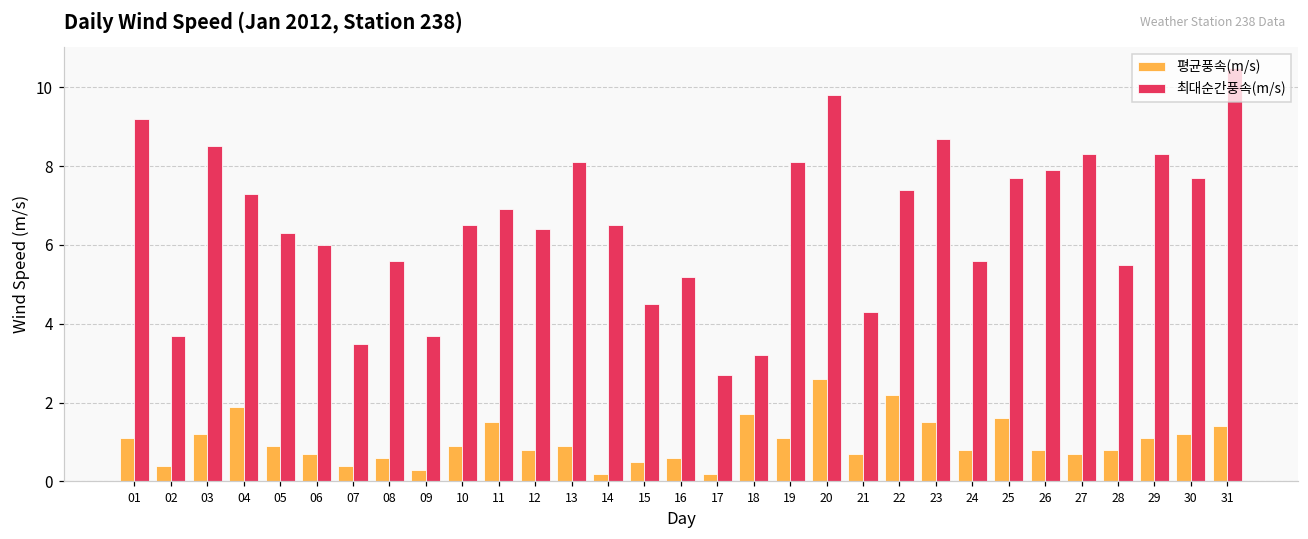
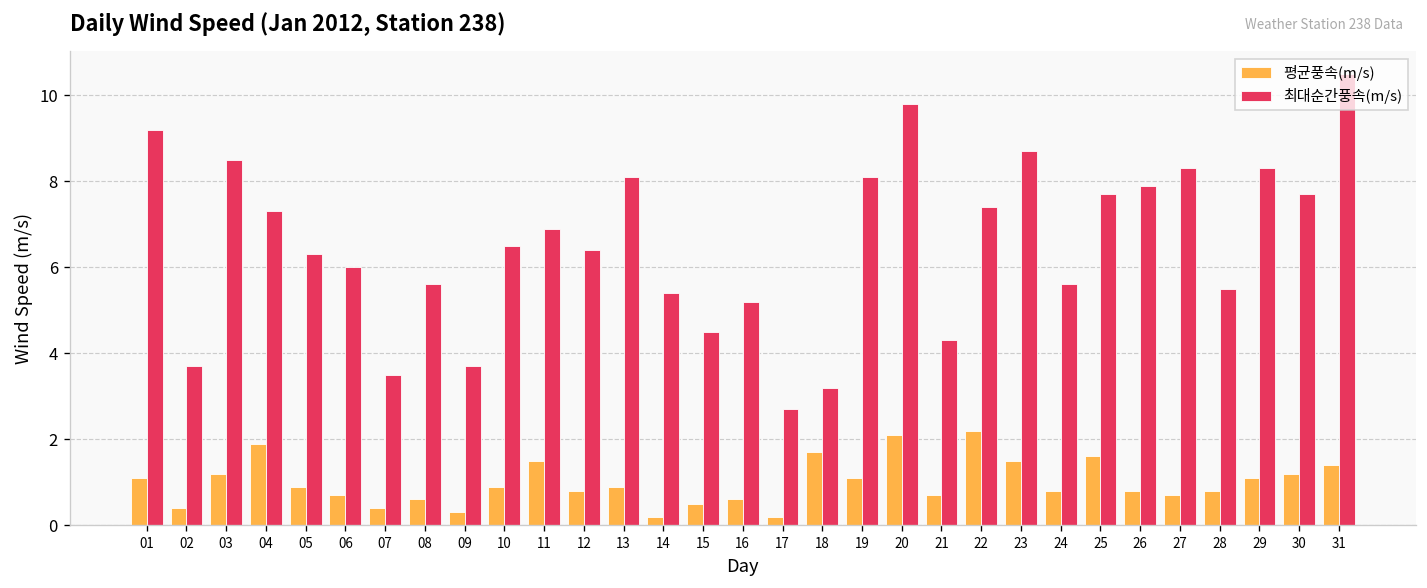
최대순간풍속(m/s), 14: 6.5 -> 5.4
평균풍속(m/s), 20: 2.6 -> 2.1
